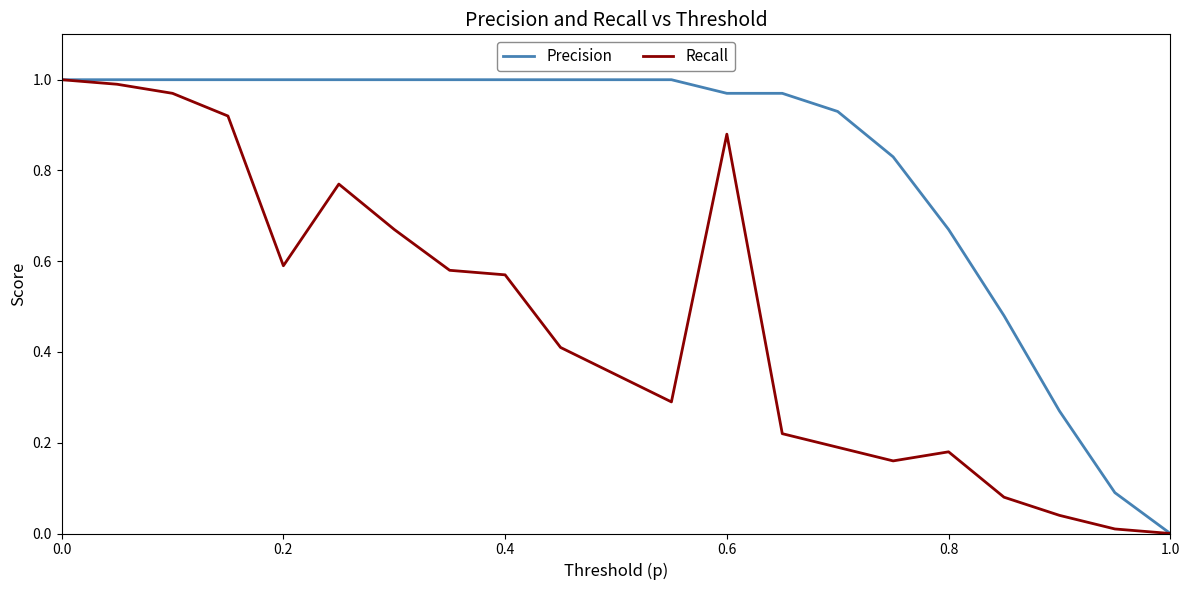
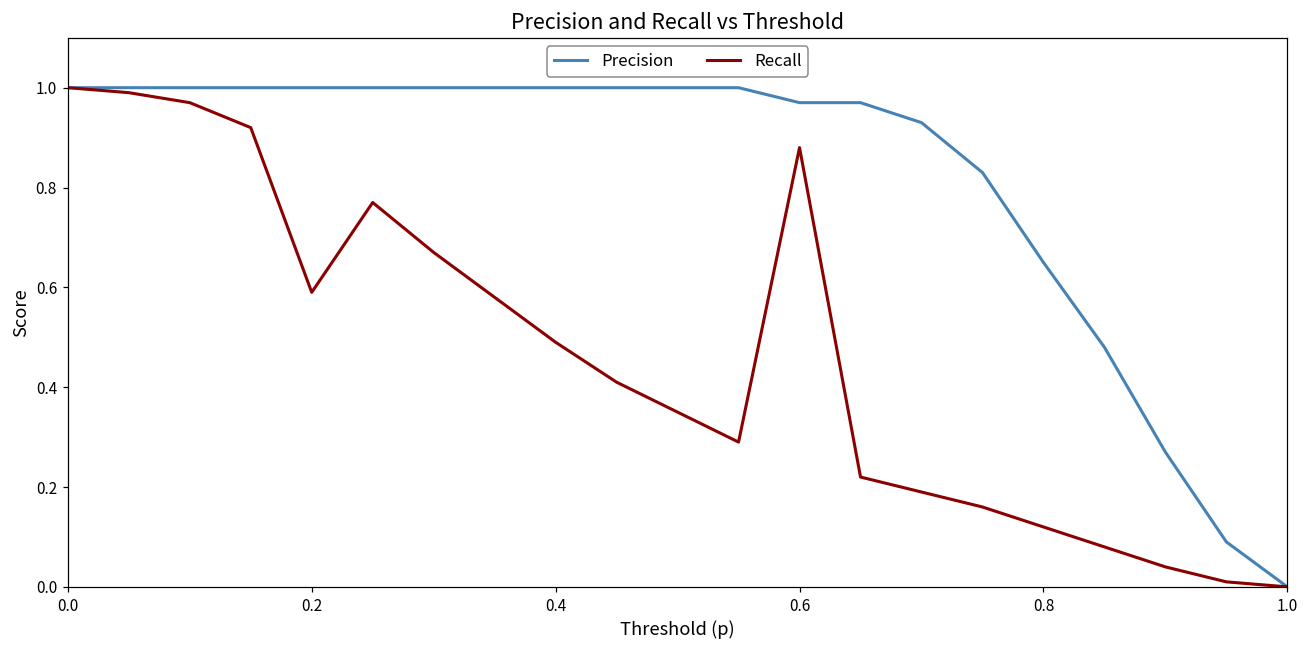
Recall, 0.4: 0.57 -> 0.49
Precision, 0.8: 0.67 -> 0.65
Recall, 0.8: 0.18 -> 0.12
